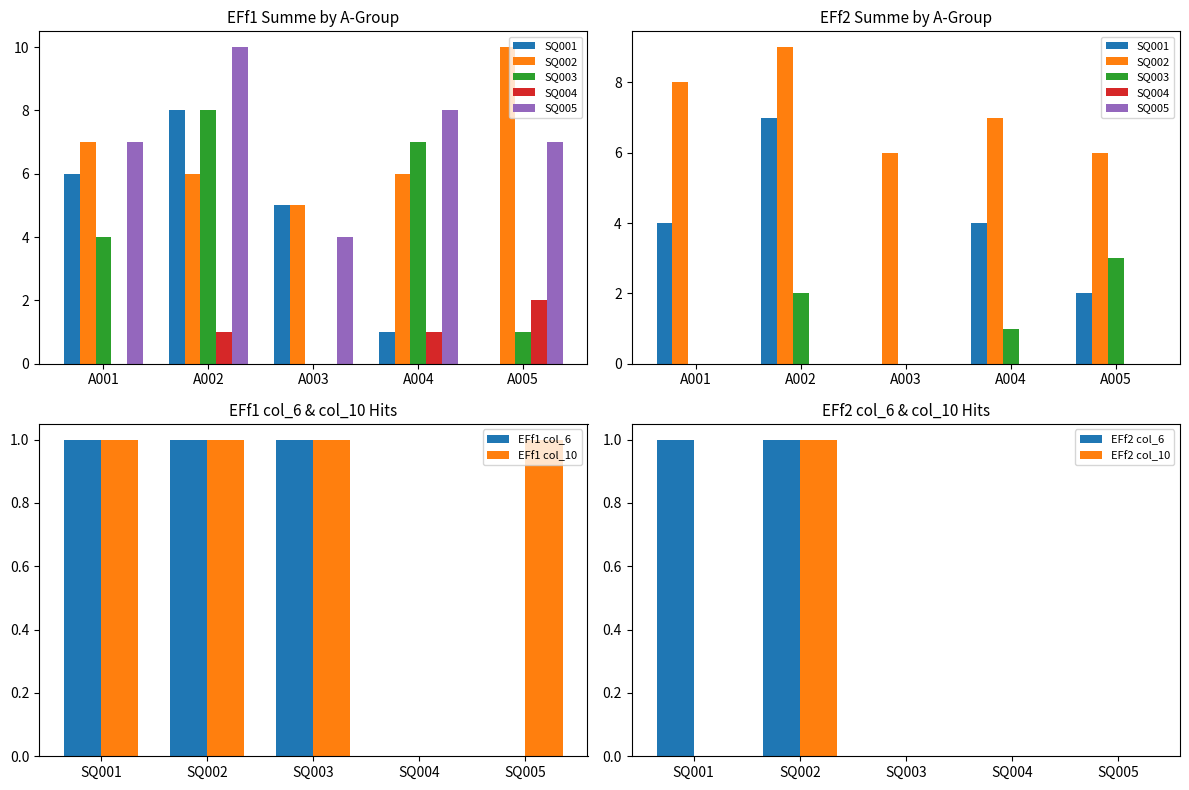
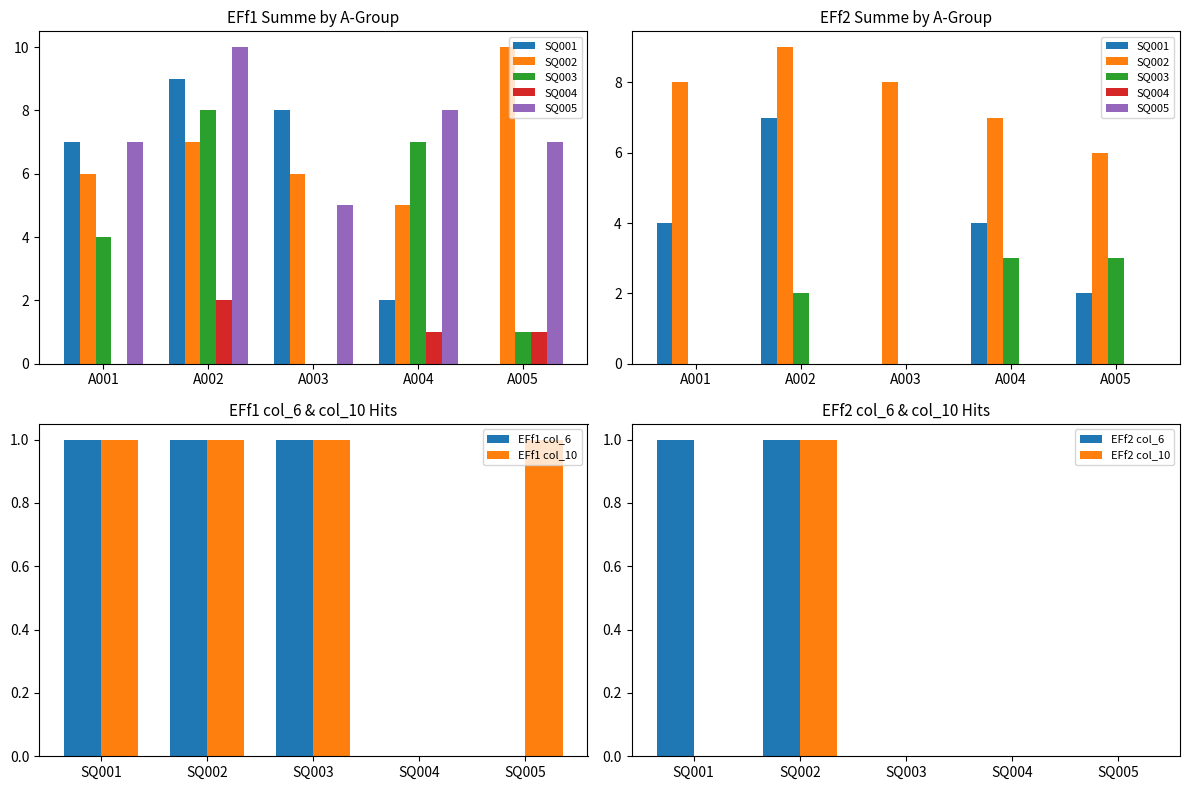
EFf1 Summe by A-Group, SQ001, A001: 6 -> 7
EFf1 Summe by A-Group, SQ002, A001: 7 -> 6
EFf1 Summe by A-Group, SQ001, A002: 8 -> 9
EFf1 Summe by A-Group, SQ002, A002: 6 -> 7
EFf1 Summe by A-Group, SQ004, A002: 1 -> 2
EFf1 Summe by A-Group, SQ001, A003: 5 -> 8
EFf1 Summe by A-Group, SQ002, A003: 5 -> 6
EFf1 Summe by A-Group, SQ005, A003: 4 -> 5
EFf1 Summe by A-Group, SQ001, A004: 1 -> 2
EFf1 Summe by A-Group, SQ002, A004: 6 -> 5
EFf1 Summe by A-Group, SQ004, A005: 2 -> 1
EFf2 Summe by A-Group, SQ002, A003: 6 -> 8
EFf2 Summe by A-Group, SQ003, A004: 1 -> 3
